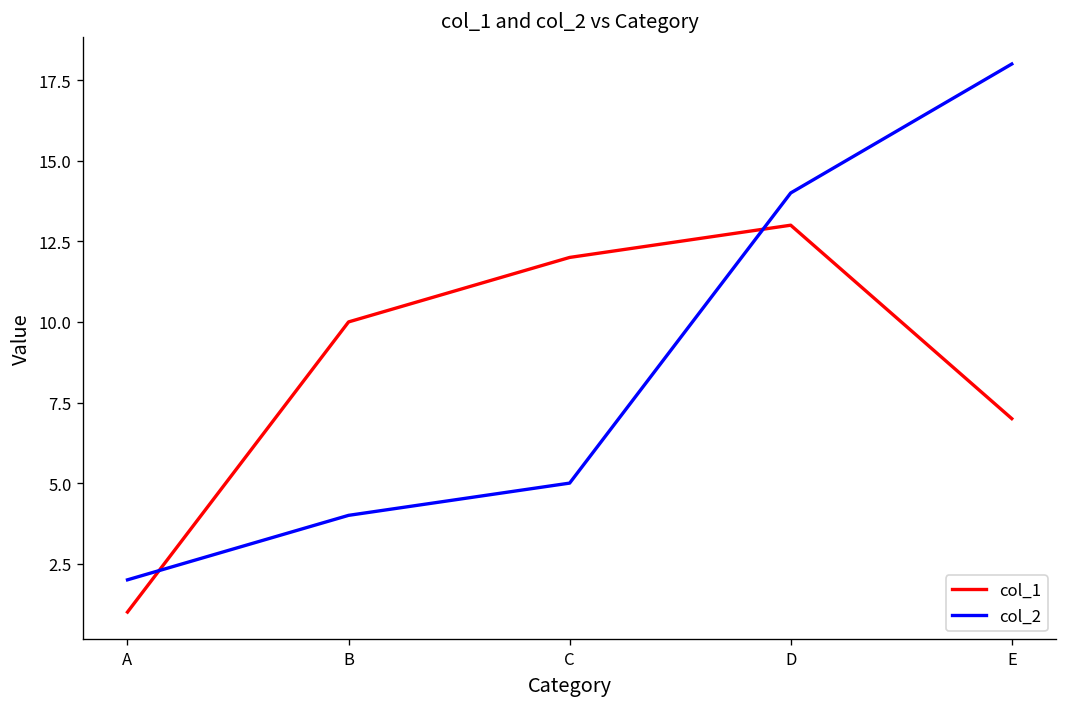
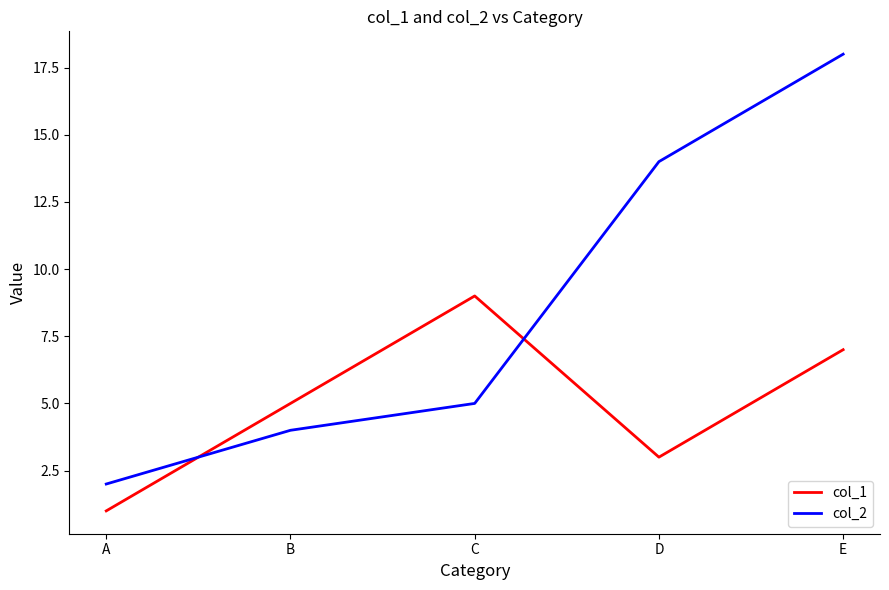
col_1, B: 10 -> 5
col_1, C: 12 -> 9
col_1, D: 13 -> 3
